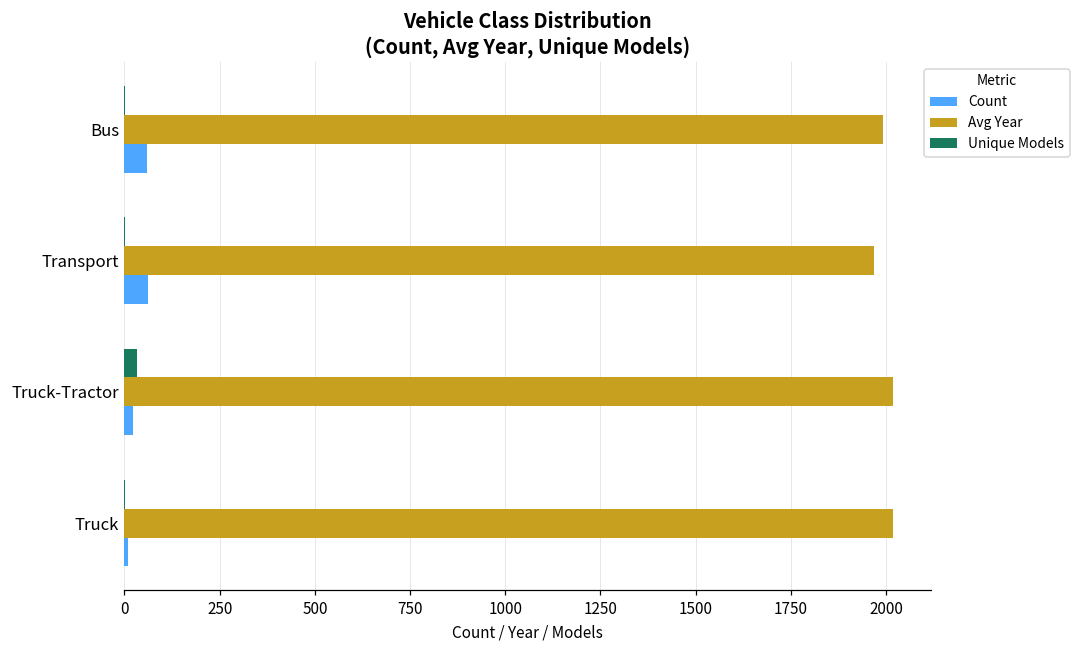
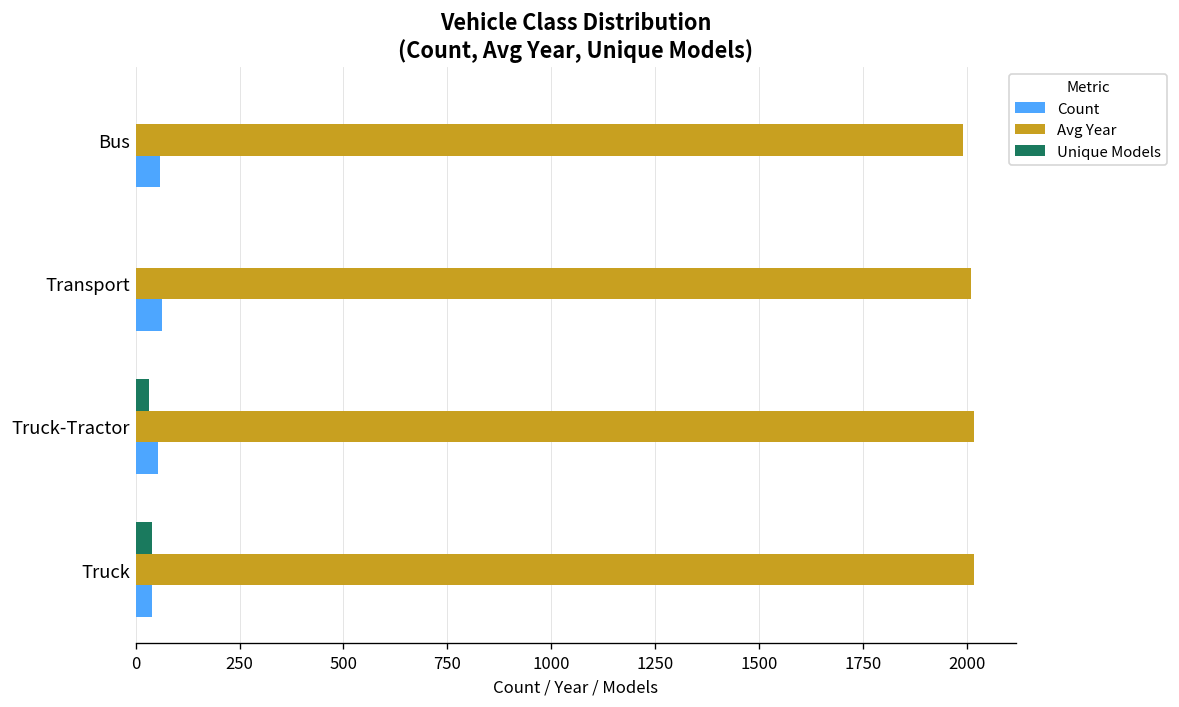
Avg Year, Transport: 1970 -> 2010
Count, Truck-Tractor: 20 -> 50
Unique Models, Truck: 0 -> 40
Count, Truck: 10 -> 40
